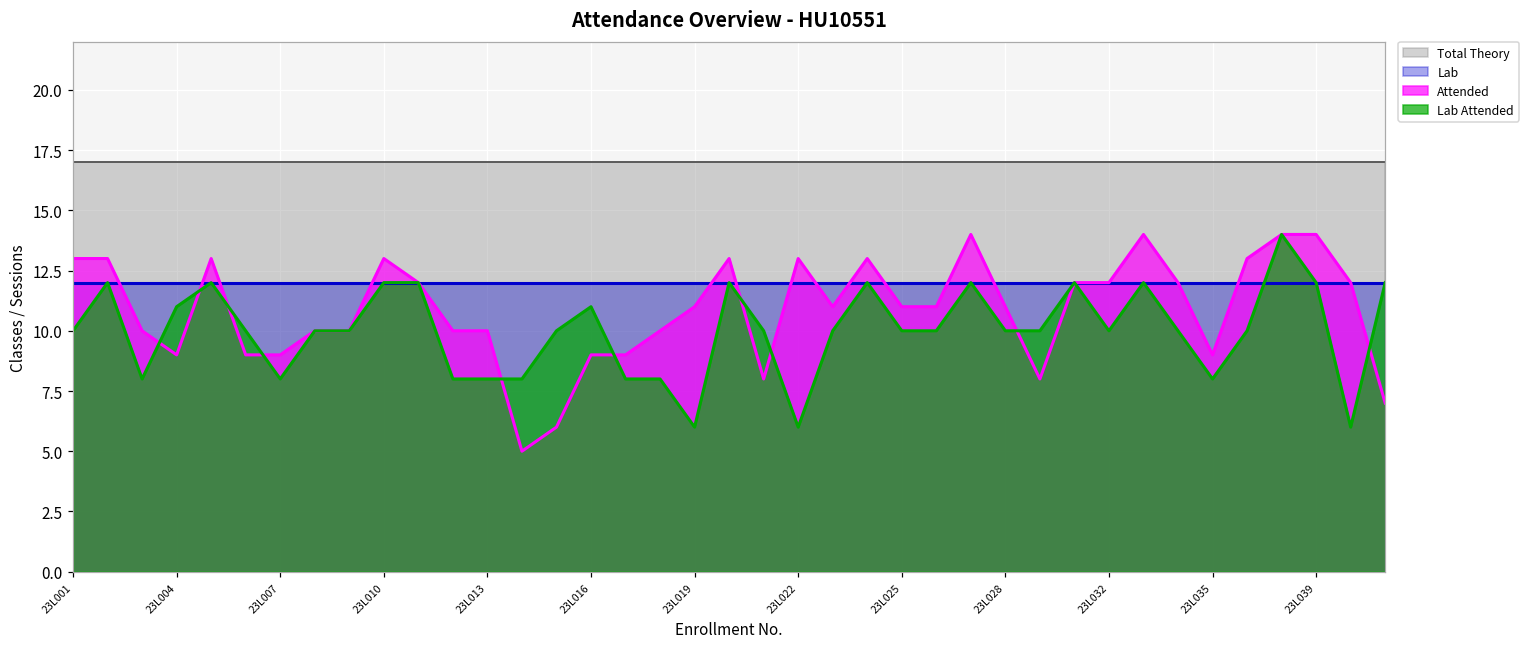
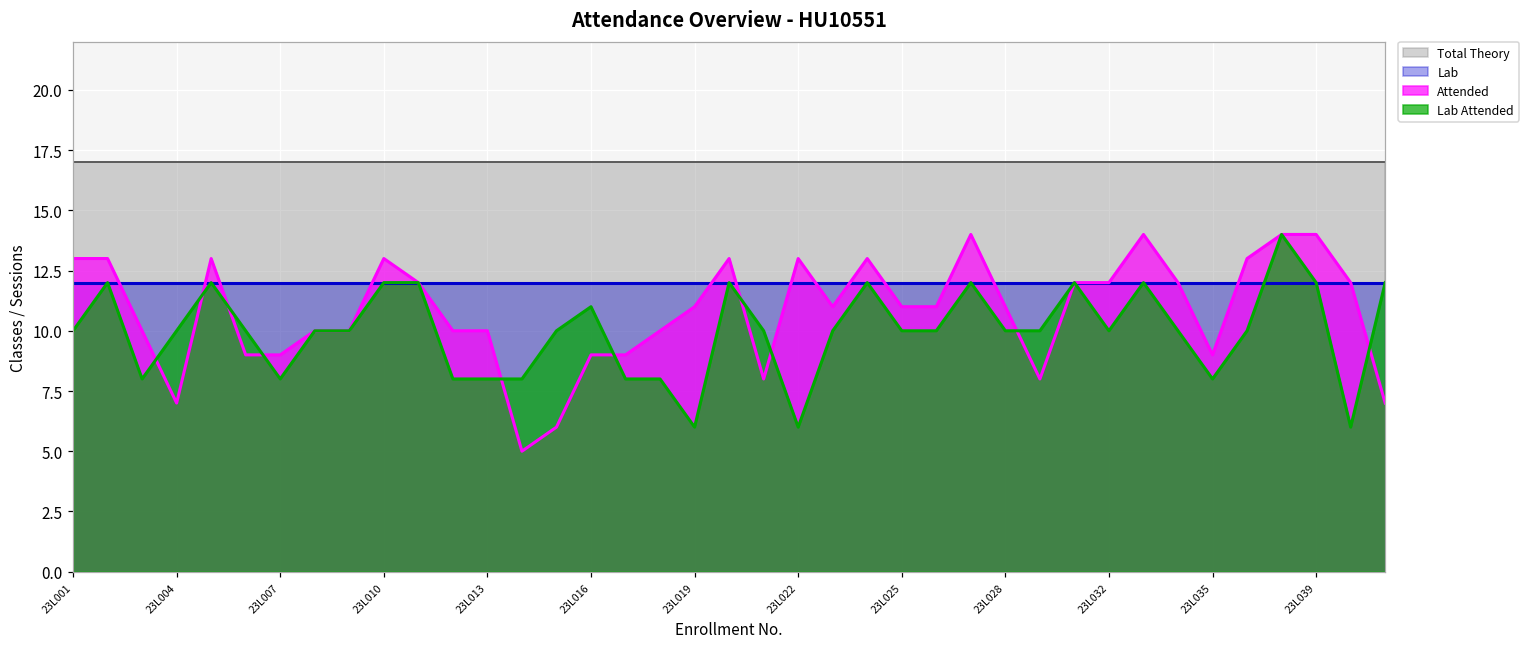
Attended, 23L004: 9 -> 7
Lab Attended, 23L004: 11 -> 10
